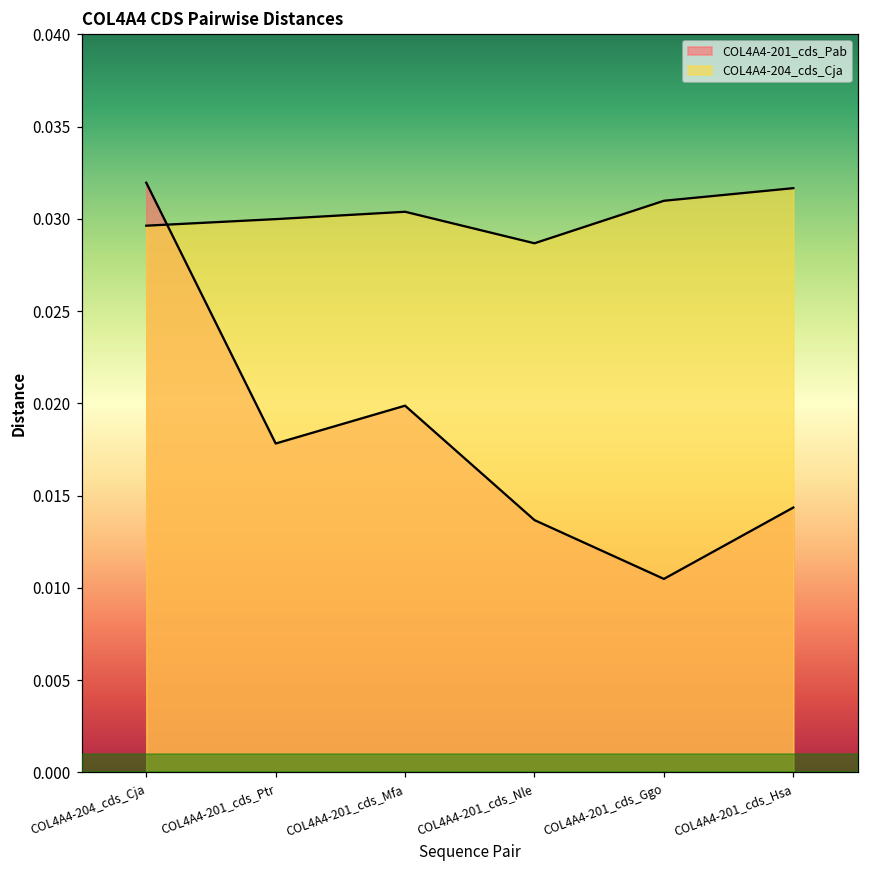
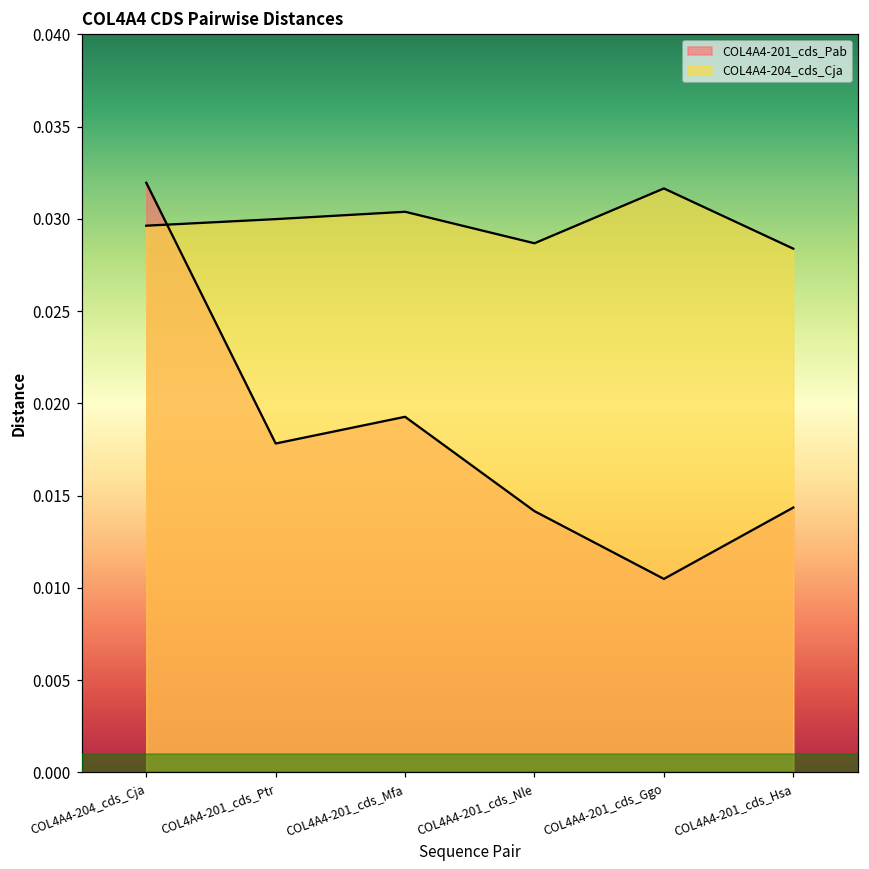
COL4A4-201_cds_Pab, COL4A4-201_cds_Mfa: 0.0199 -> 0.0193
COL4A4-201_cds_Pab, COL4A4-201_cds_Nle: 0.0137 -> 0.0142
COL4A4-204_cds_Cja, COL4A4-201_cds_Ggo: 0.0310 -> 0.0317
COL4A4-204_cds_Cja, COL4A4-201_cds_Hsa: 0.0317 -> 0.0284
